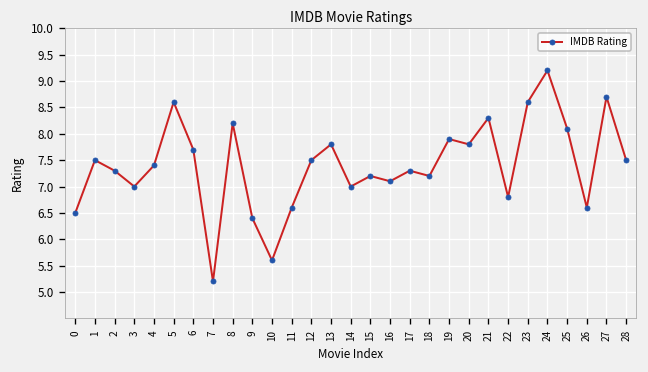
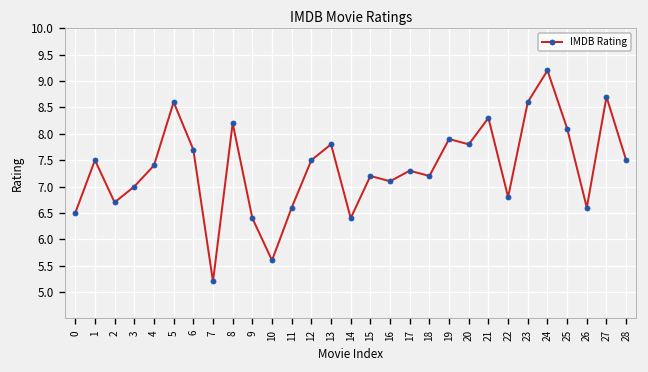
2: 7.3 -> 6.7
14: 7.0 -> 6.4
